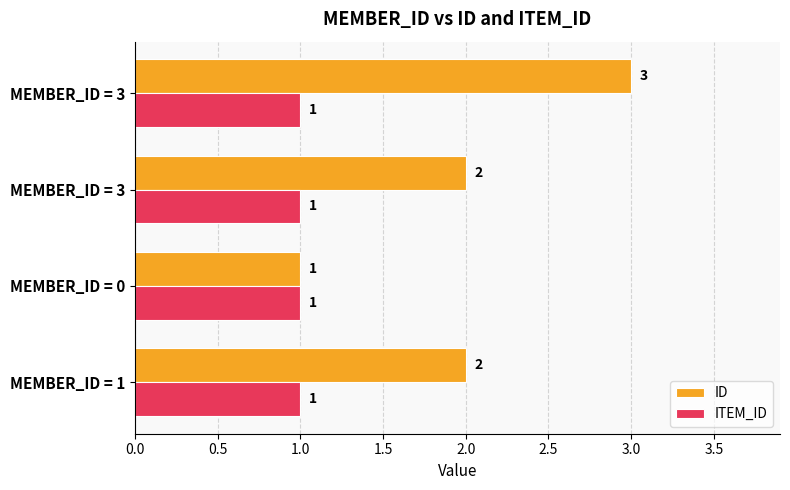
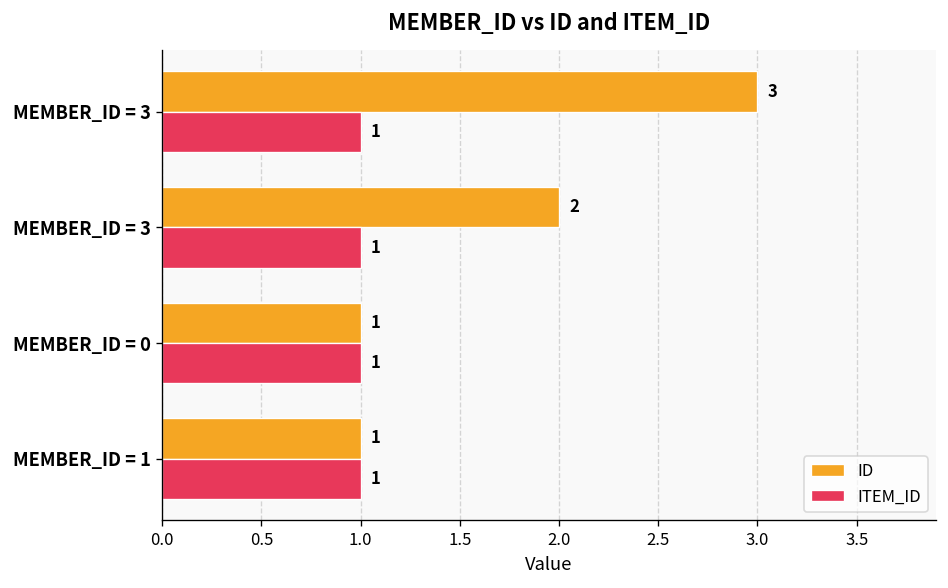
ID, MEMBER_ID = 1: 2 -> 1
